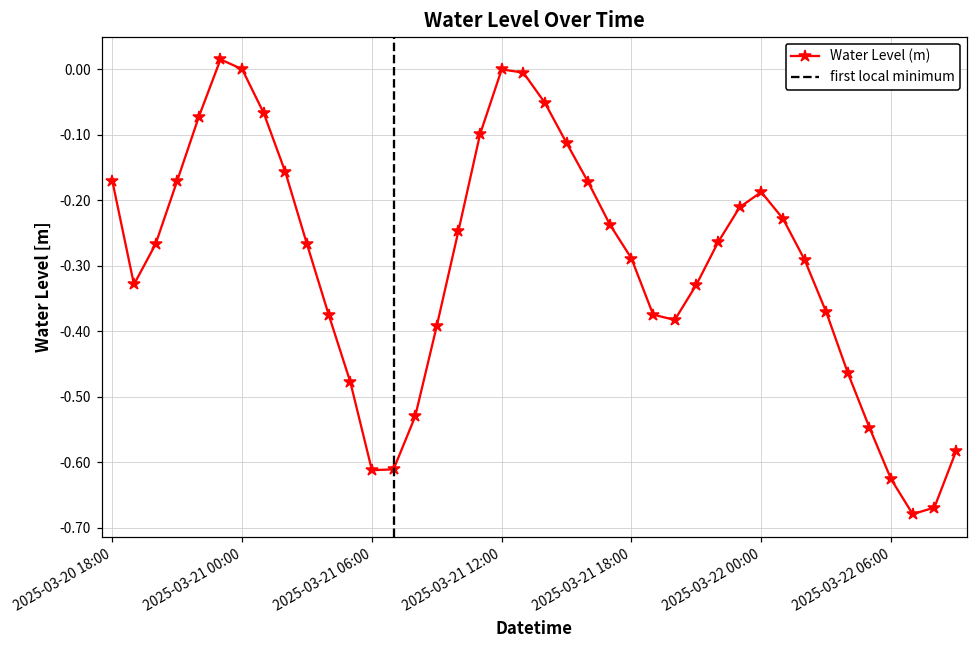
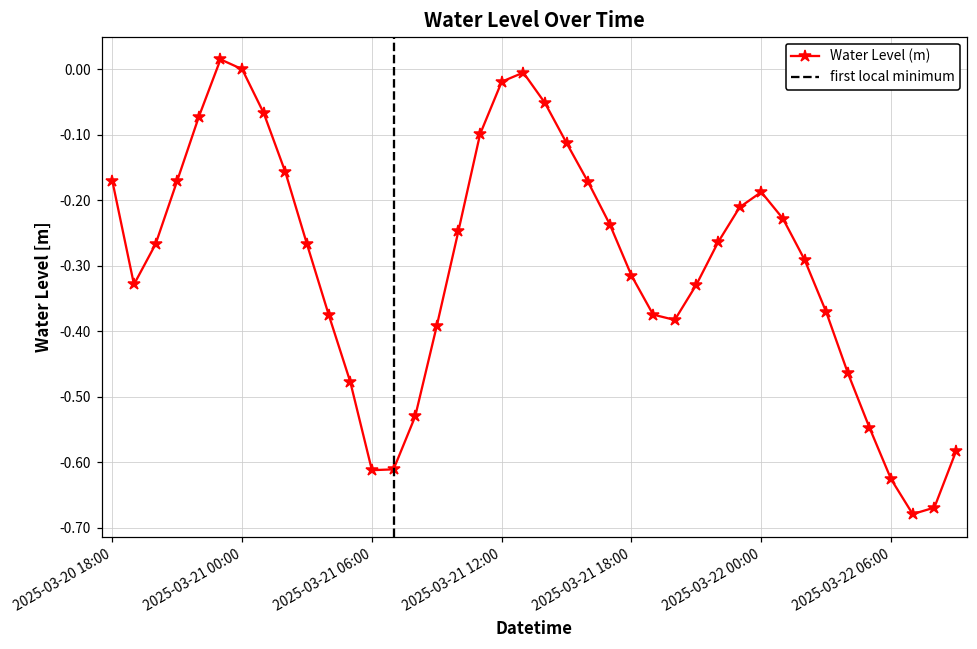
2025-03-21 12:00: 0.00 -> -0.02
2025-03-21 18:00: -0.29 -> -0.32
